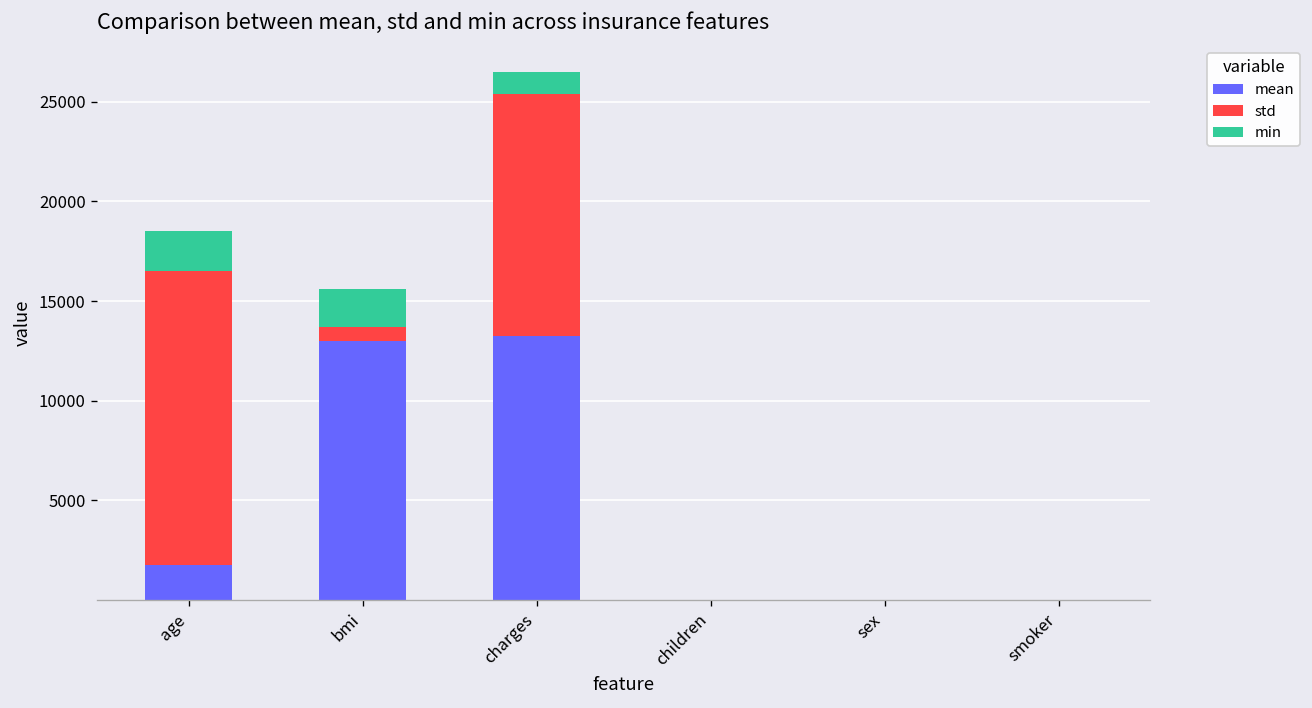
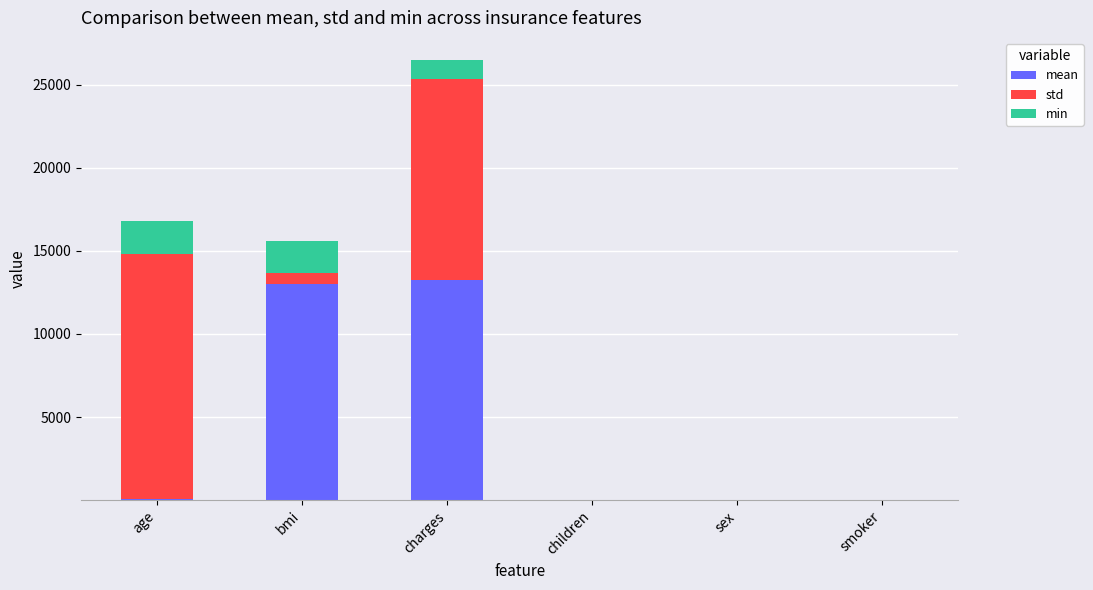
mean, age: 1700 -> 0
